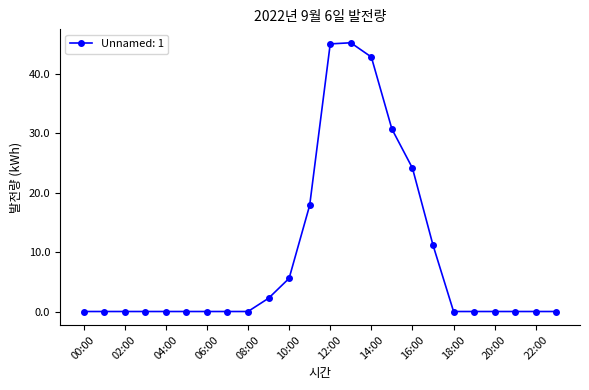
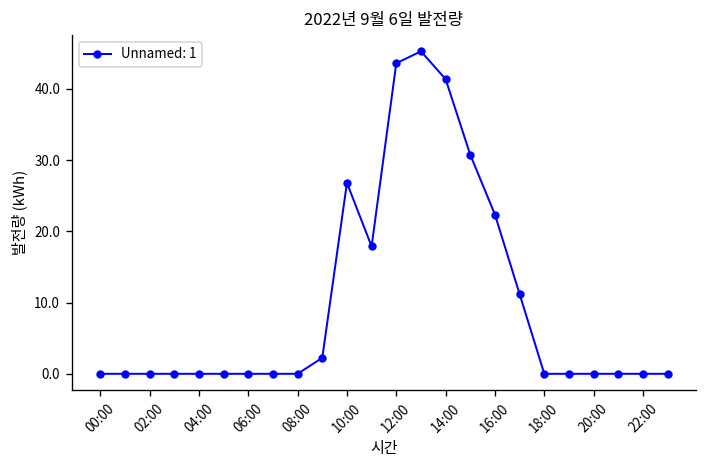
10:00: 6 -> 27
12:00: 45 -> 44
14:00: 43 -> 41
16:00: 24 -> 22
